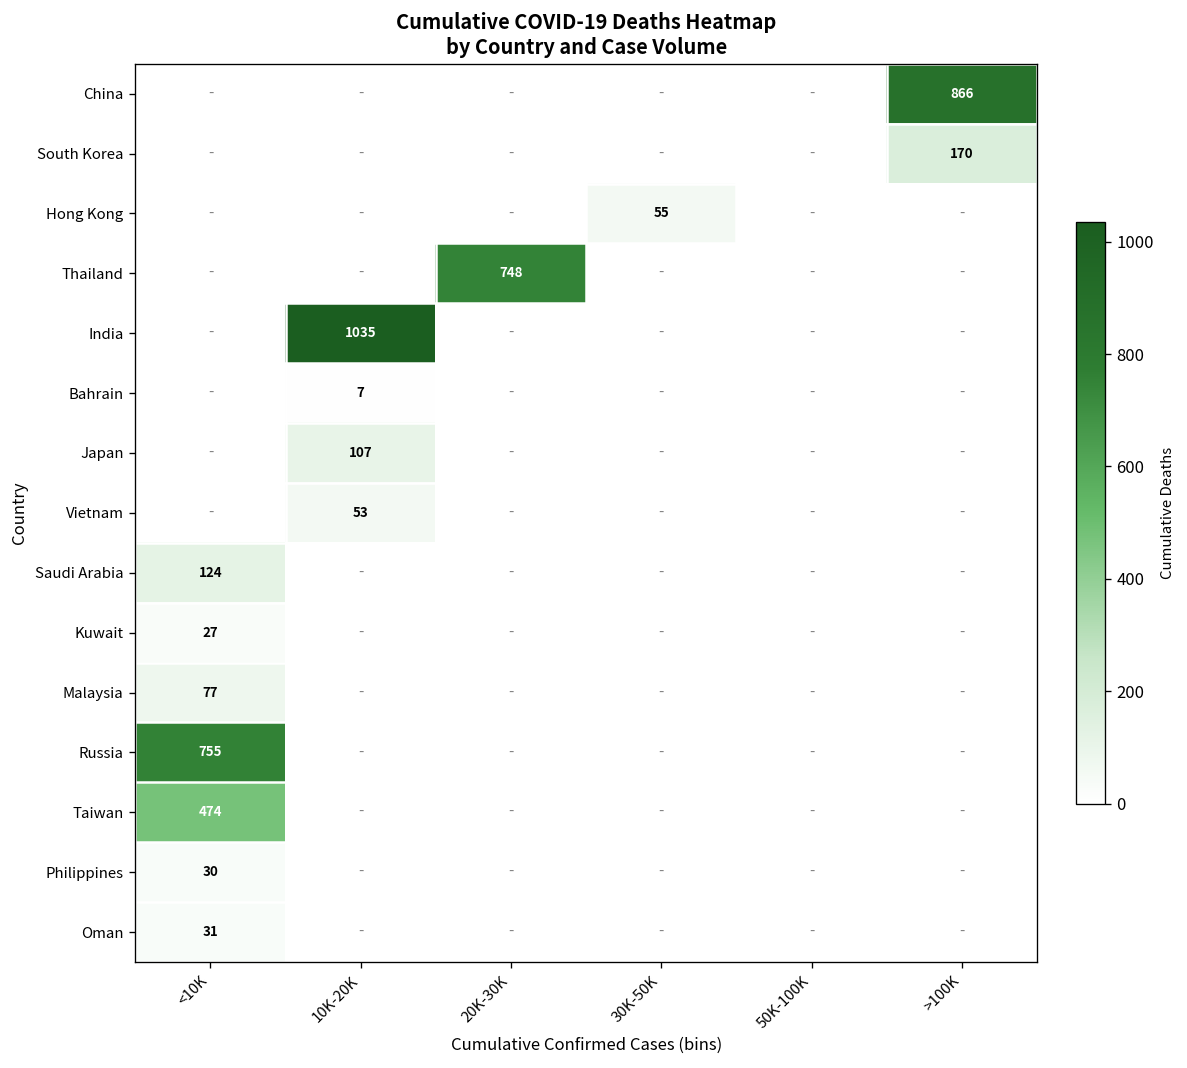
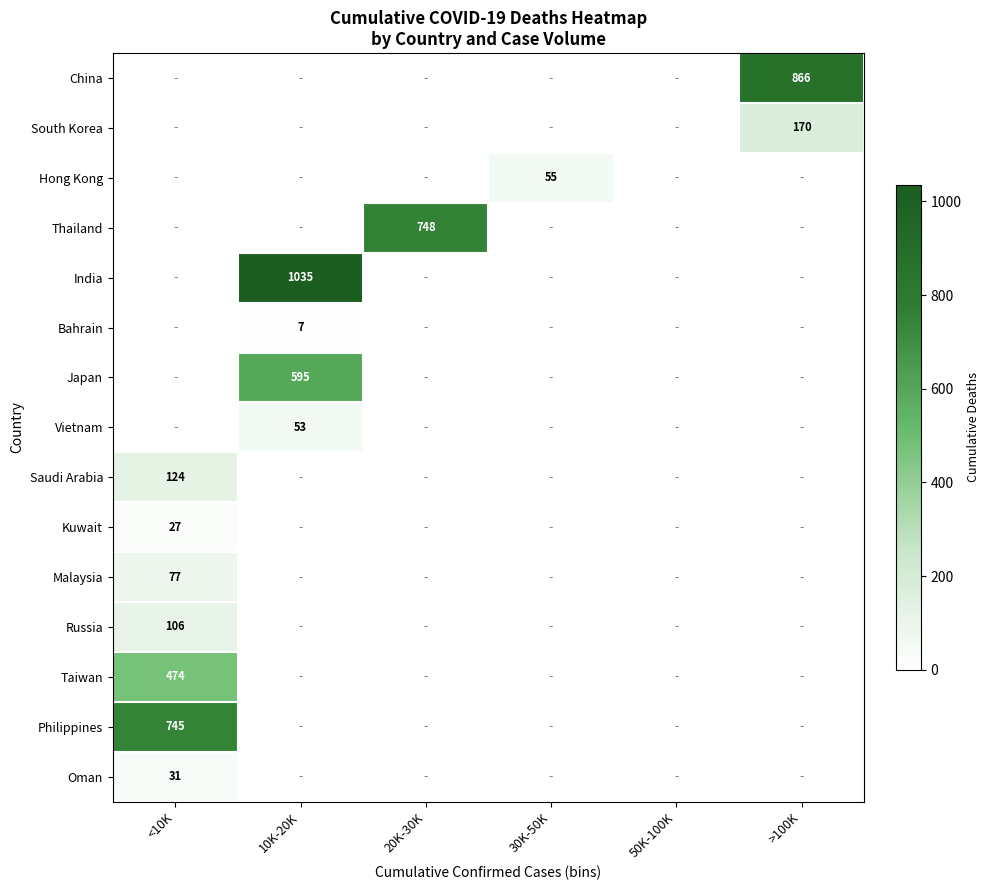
Japan, 10K-20K: 107 -> 595
Russia, <10K: 755 -> 106
Philippines, <10K: 30 -> 745
